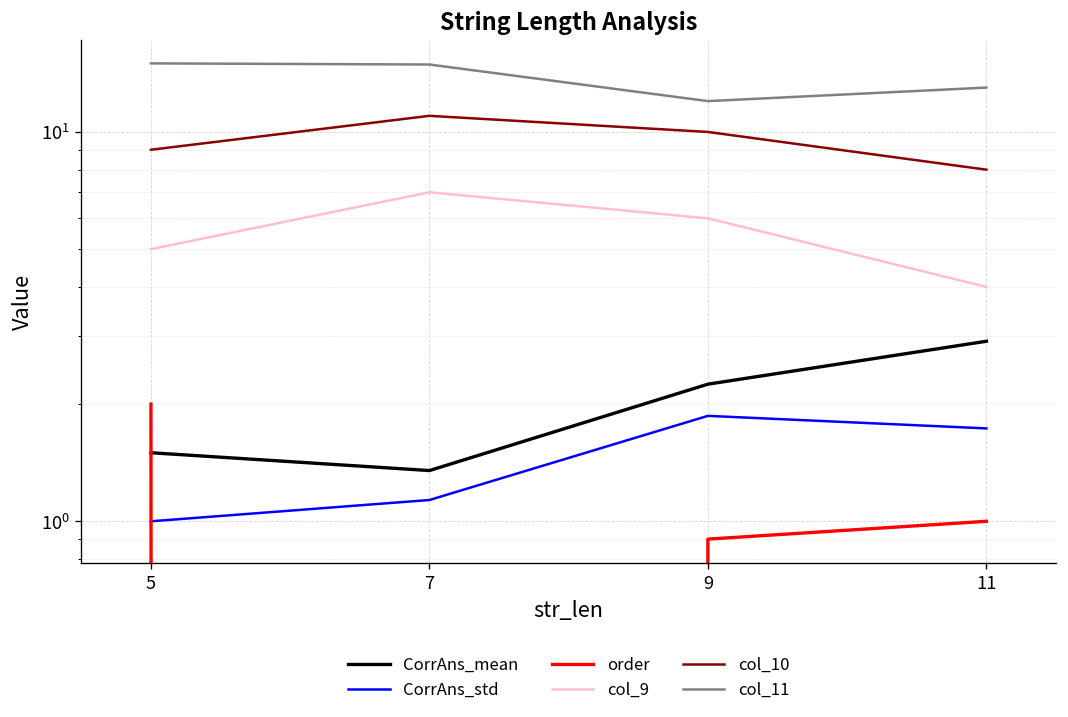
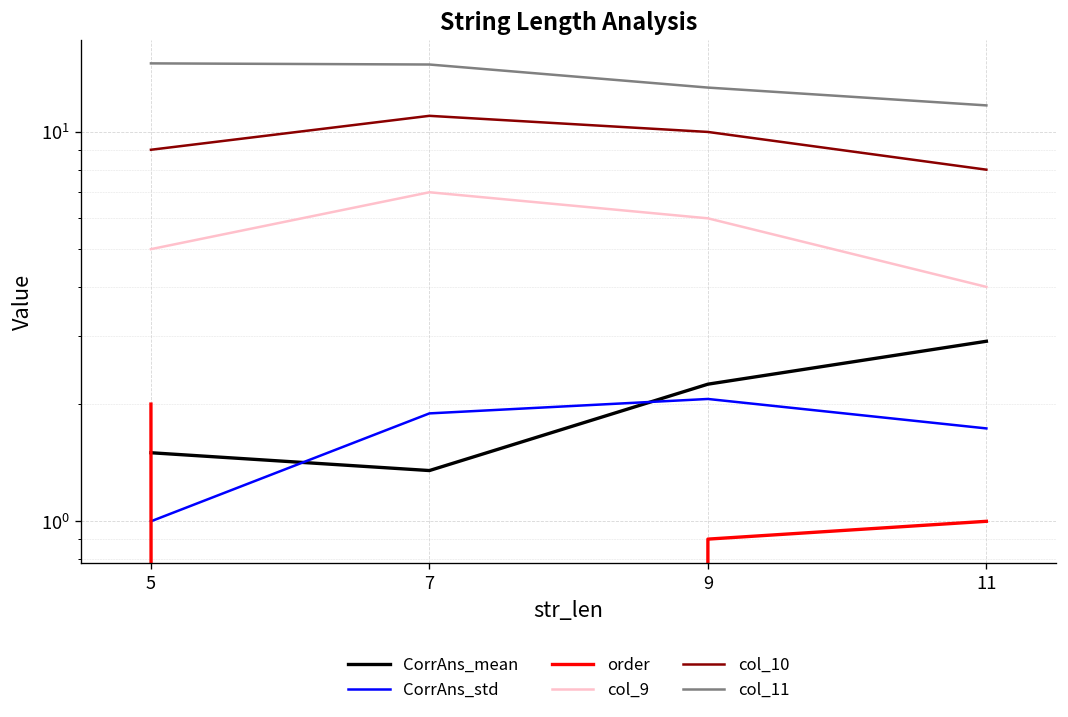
CorrAns_std, 7: 1.13 -> 1.9
CorrAns_std, 9: 1.9 -> 2.1
col_11, 9: 12 -> 13
col_11, 11: 13.0 -> 11.7
